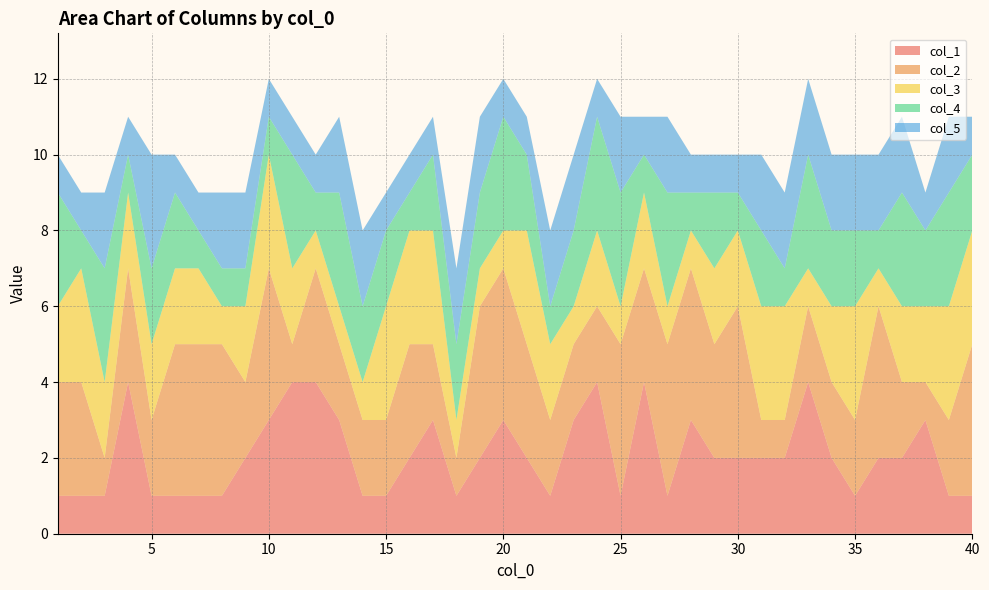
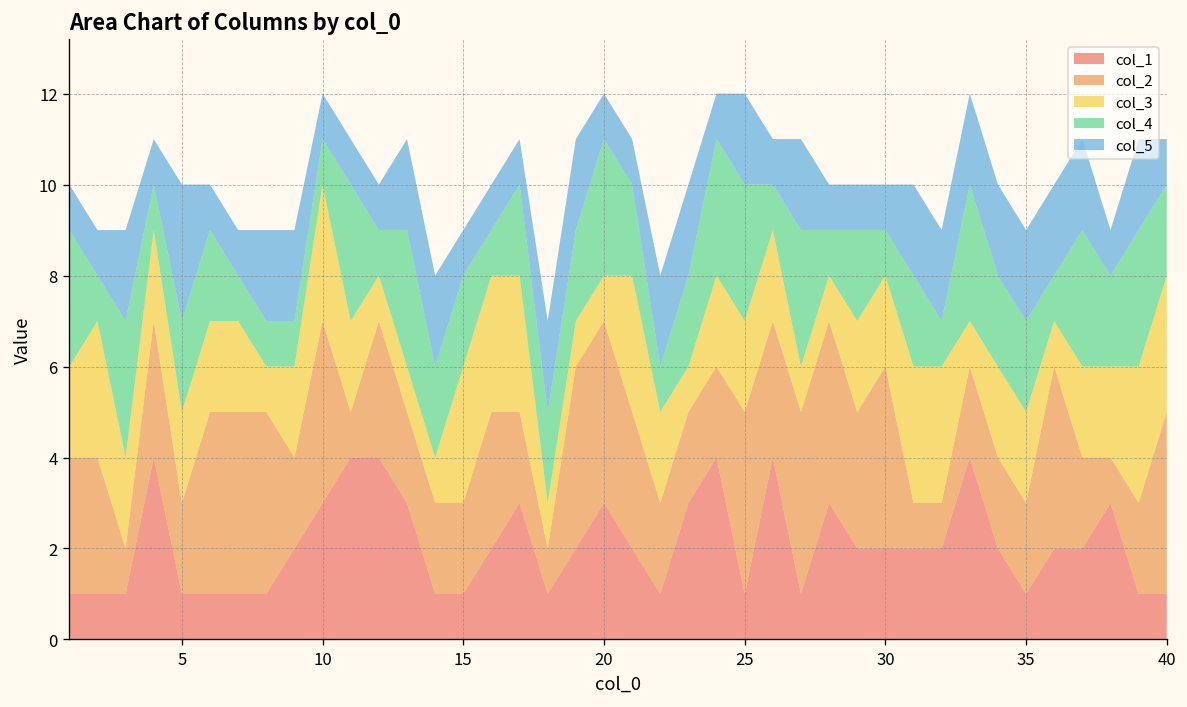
col_3, 25: 1 -> 2
col_3, 35: 3 -> 2
